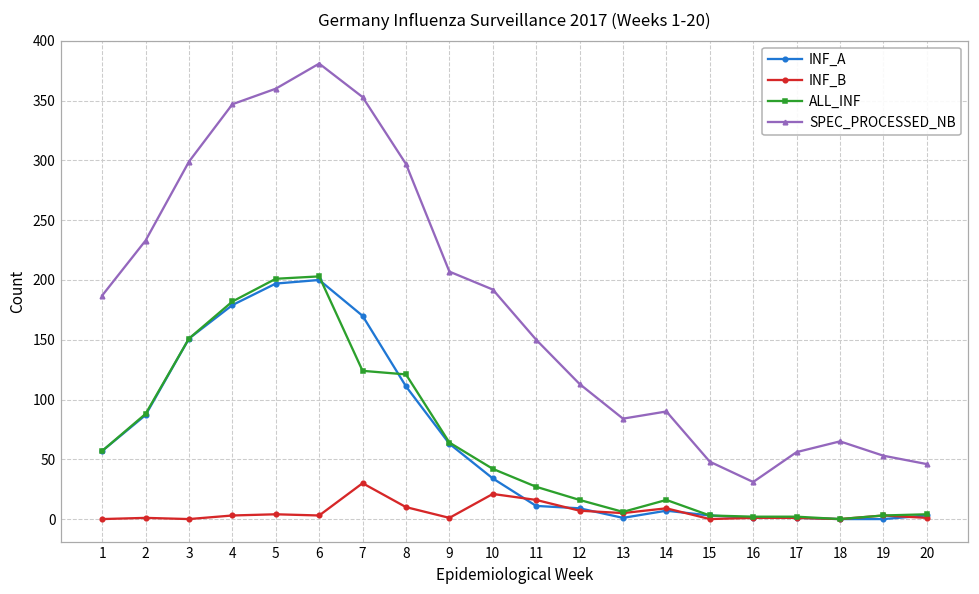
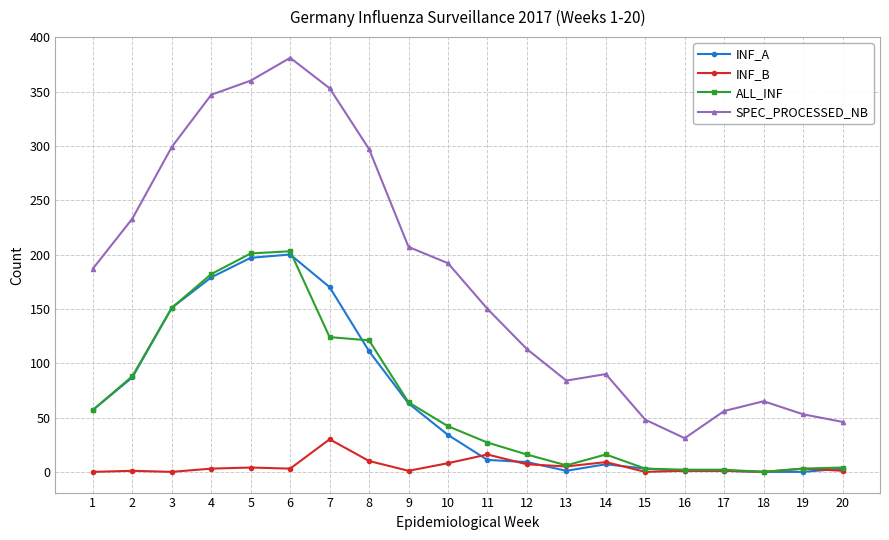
INF_B, 10: 21 -> 8
